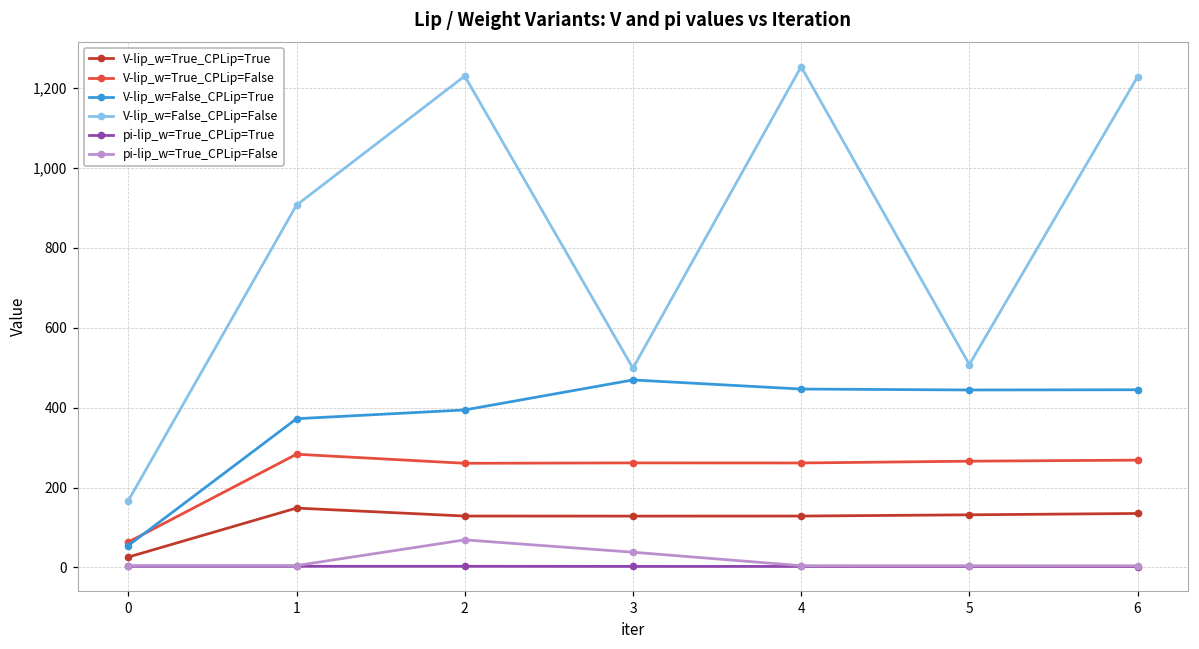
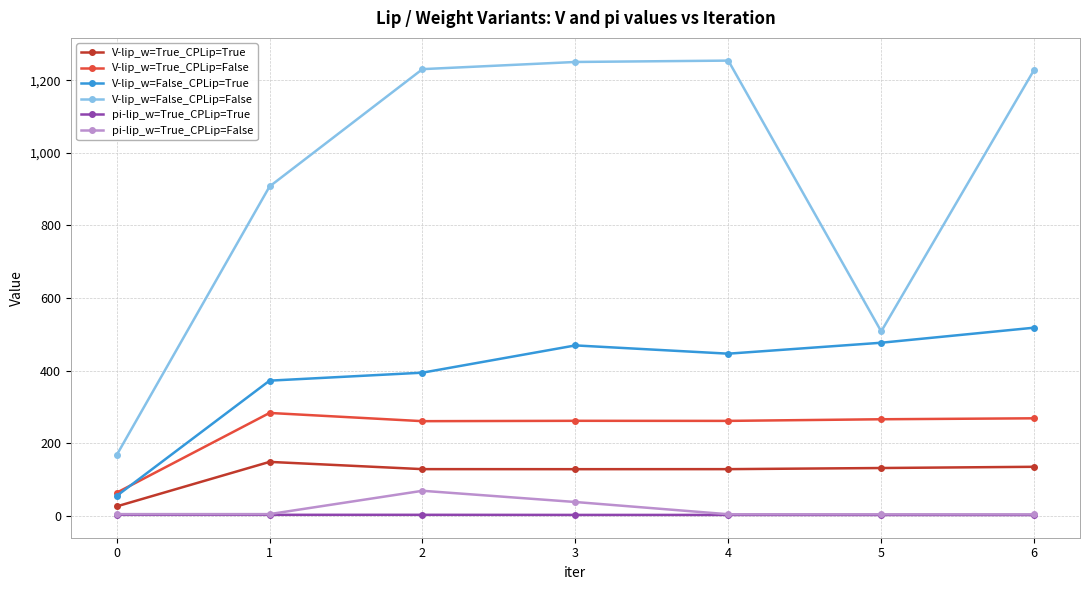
V-lip_w=False_CPLip=False, 3: 500 -> 1,250
V-lip_w=False_CPLip=True, 5: 440 -> 480
V-lip_w=False_CPLip=True, 6: 440 -> 520
